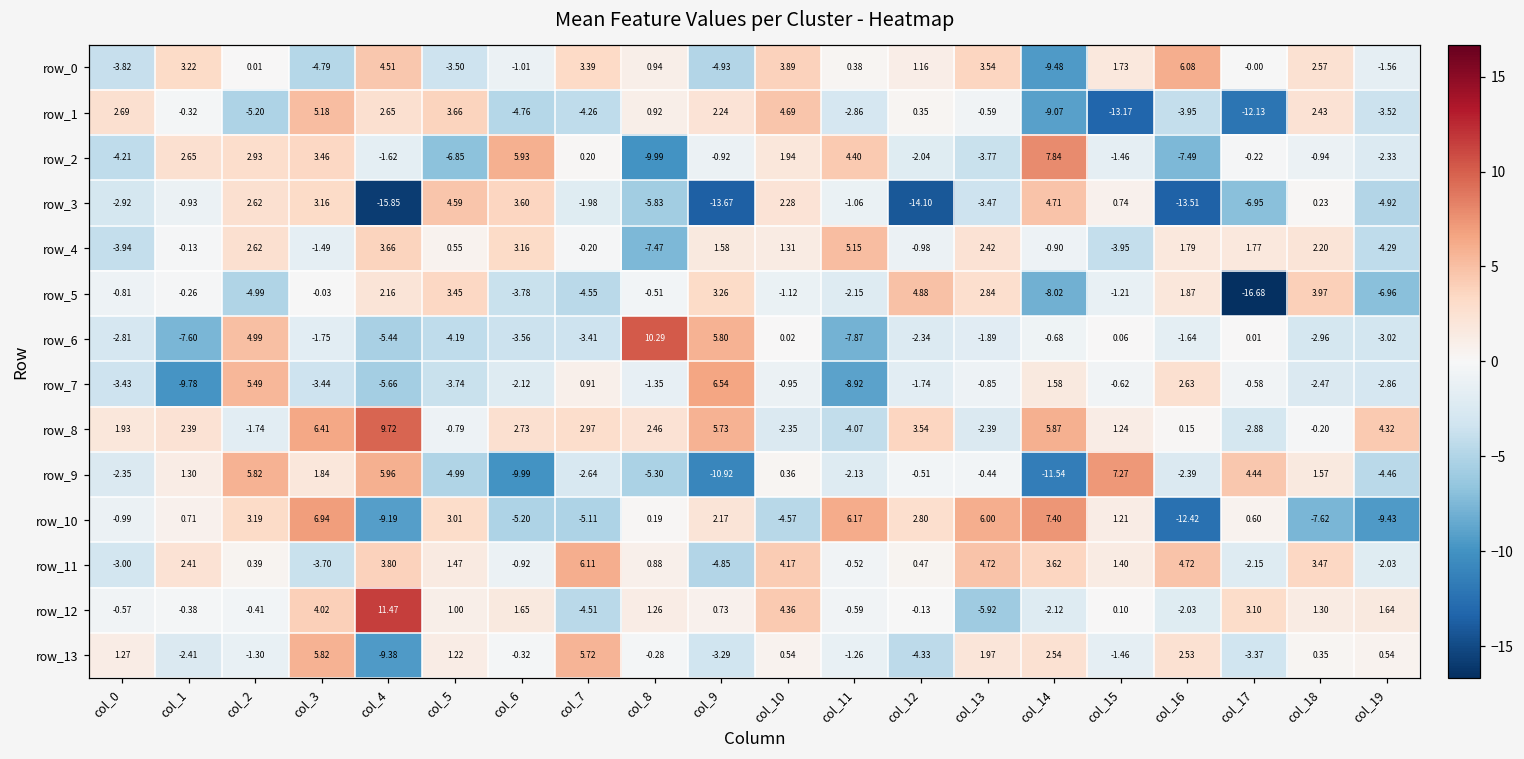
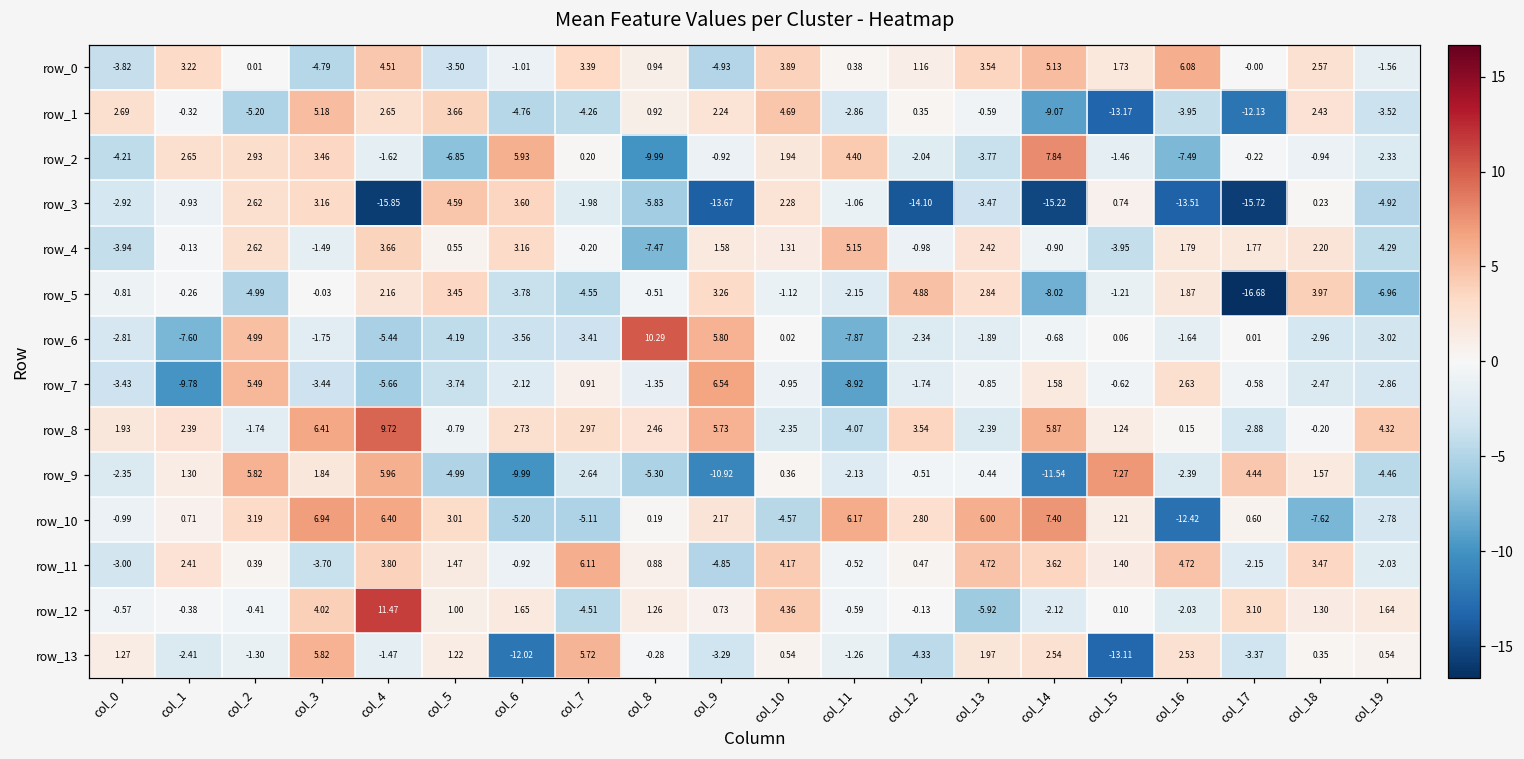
row_0, col_14: -9.48 -> 5.13
row_3, col_14: 4.71 -> -15.22
row_3, col_17: -6.95 -> -15.72
row_10, col_4: -9.19 -> 6.40
row_10, col_19: -9.43 -> -2.78
row_13, col_4: -9.38 -> -1.47
row_13, col_6: -0.32 -> -12.02
row_13, col_15: -1.46 -> -13.11
